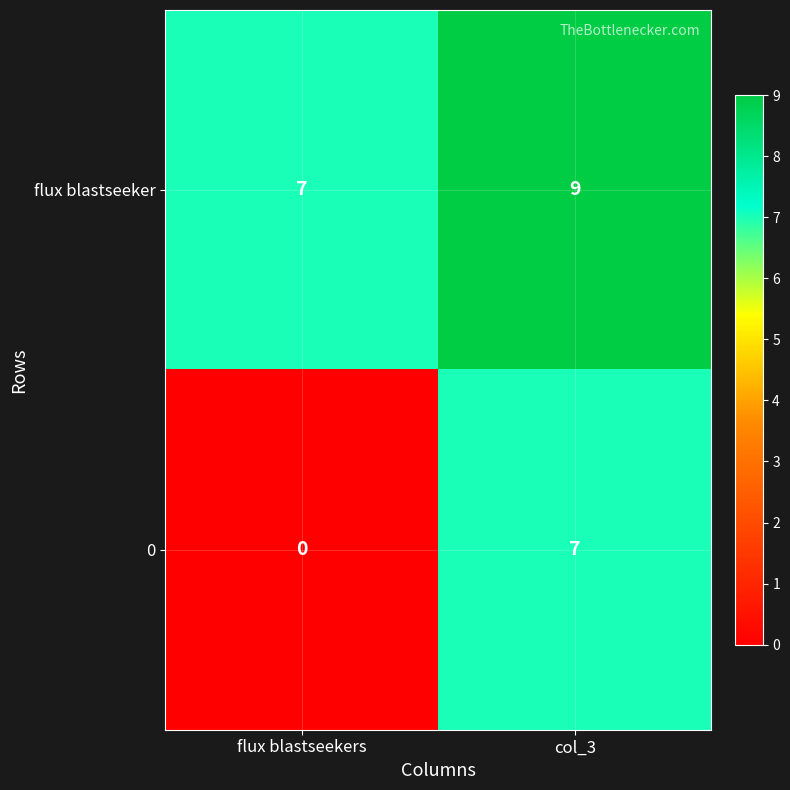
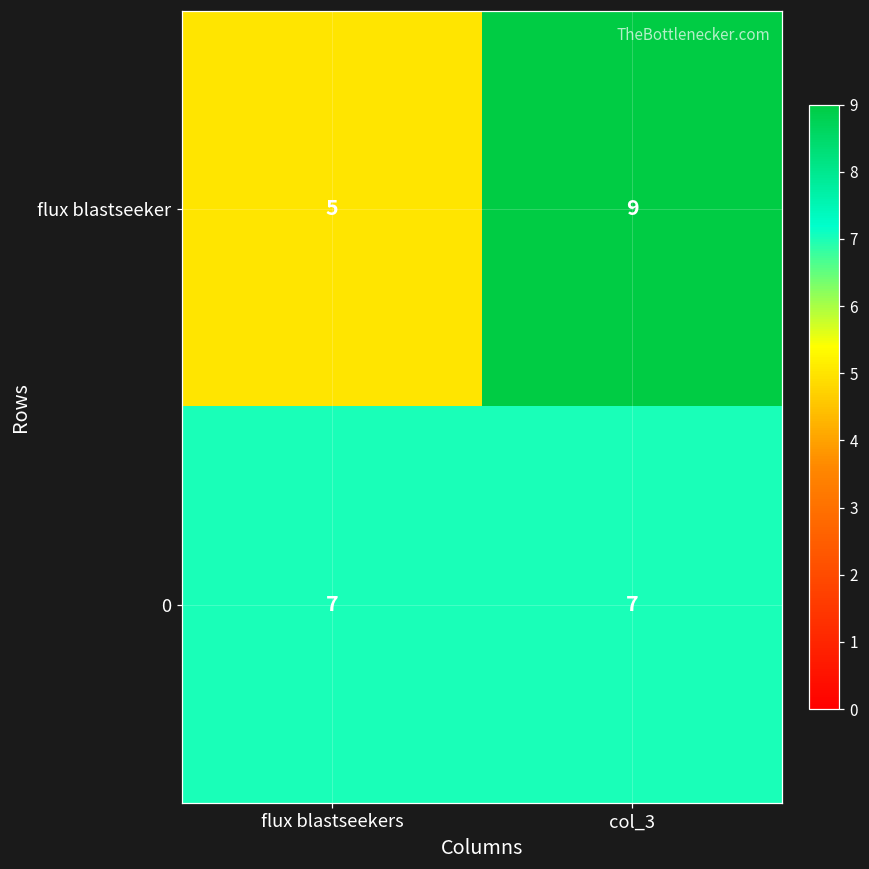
flux blastseeker, flux blastseekers: 7 -> 5
0, flux blastseekers: 0 -> 7
